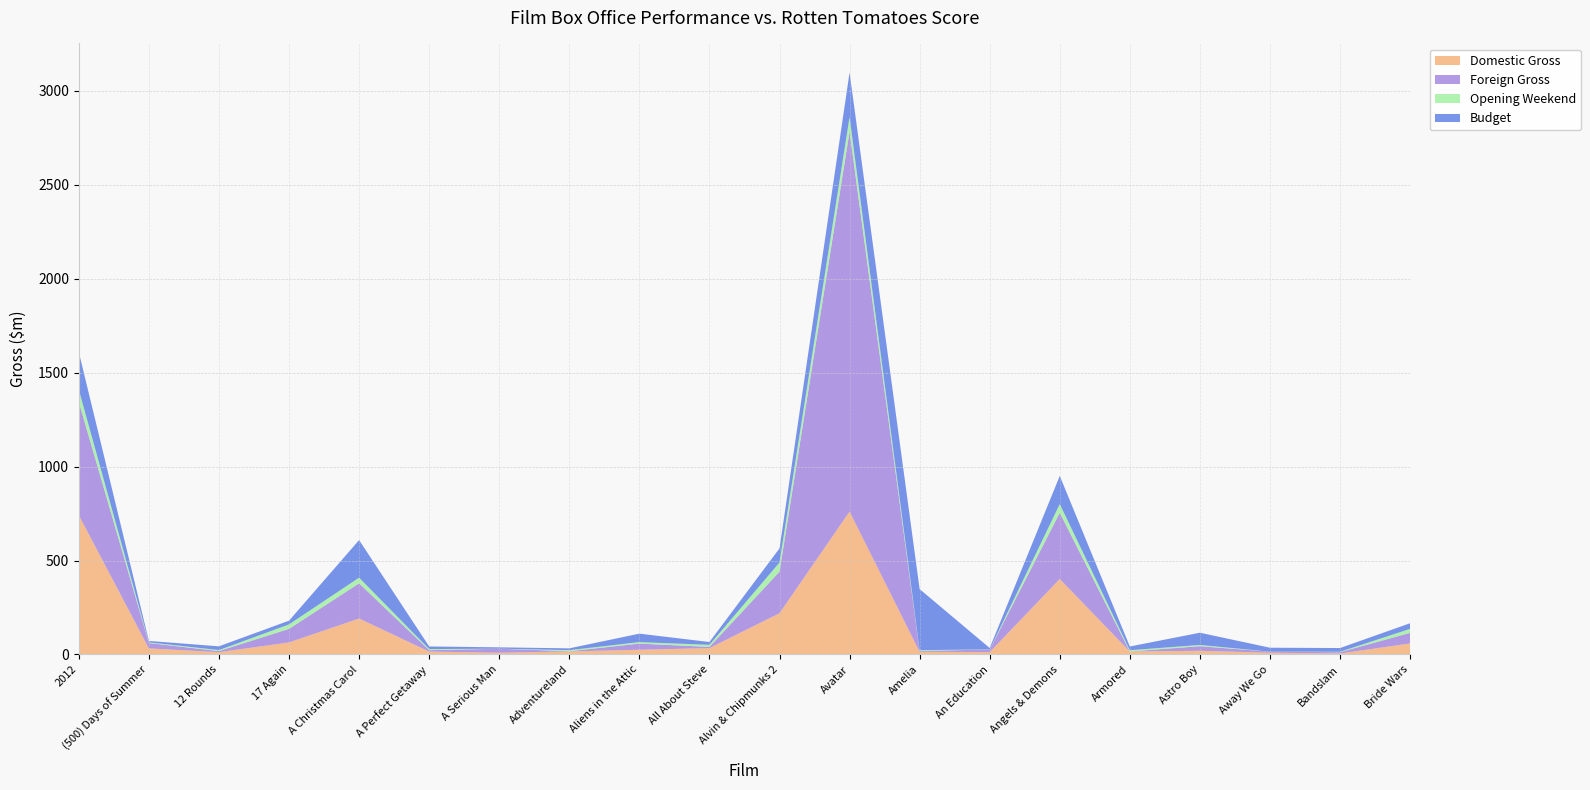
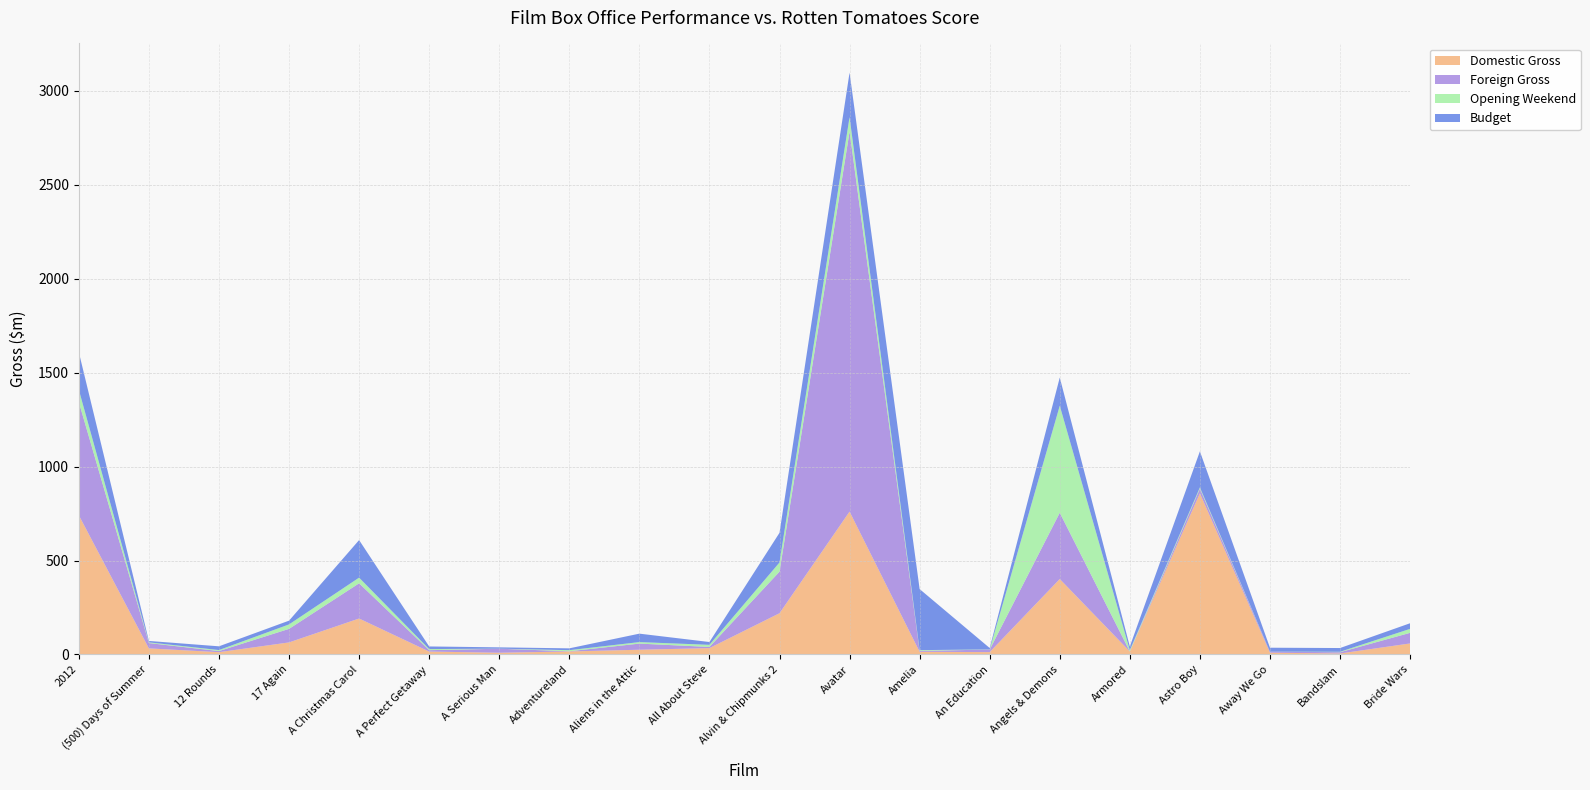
Budget, Alvin & Chipmunks 2: 80 -> 160
Opening Weekend, Angels & Demons: 50 -> 570
Domestic Gross, Astro Boy: 20 -> 860
Budget, Astro Boy: 70 -> 190
